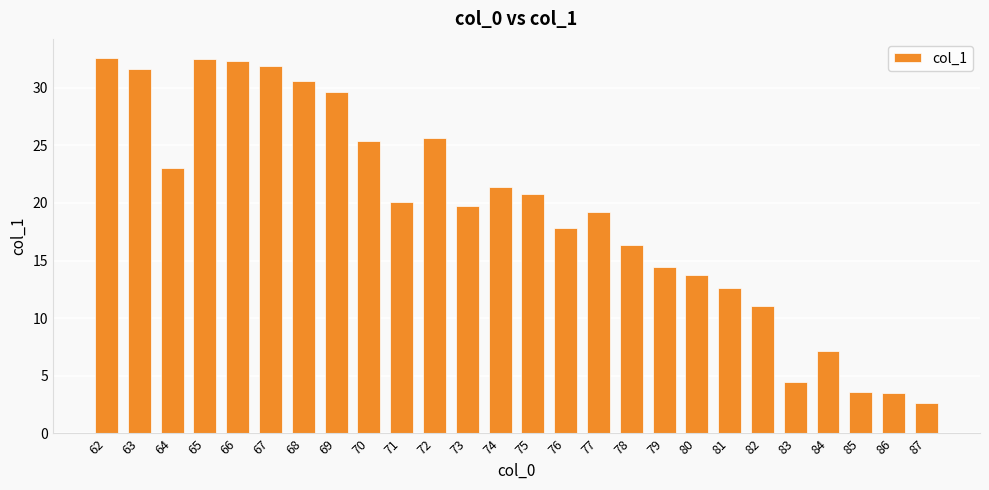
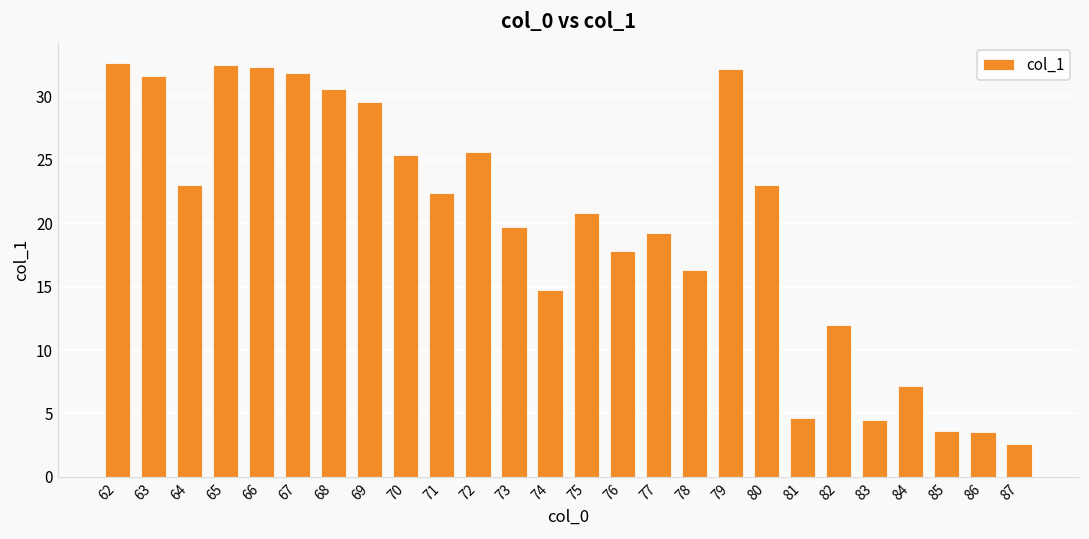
71: 20.1 -> 22.4
74: 21.4 -> 14.7
79: 14.4 -> 32.1
80: 13.7 -> 23.0
81: 12.6 -> 4.6
82: 11.1 -> 12.0
